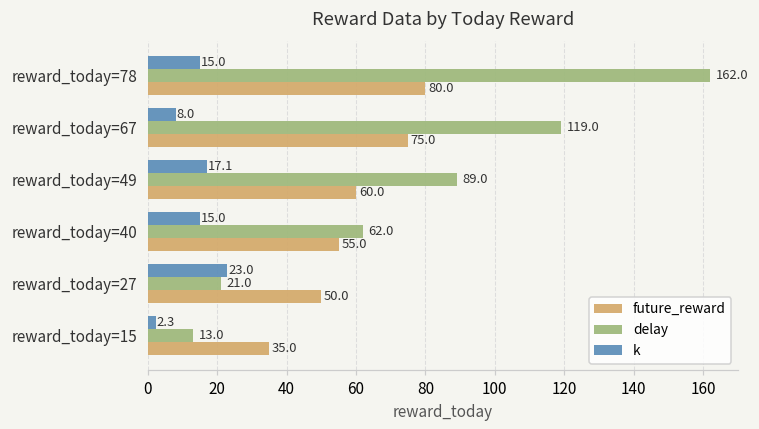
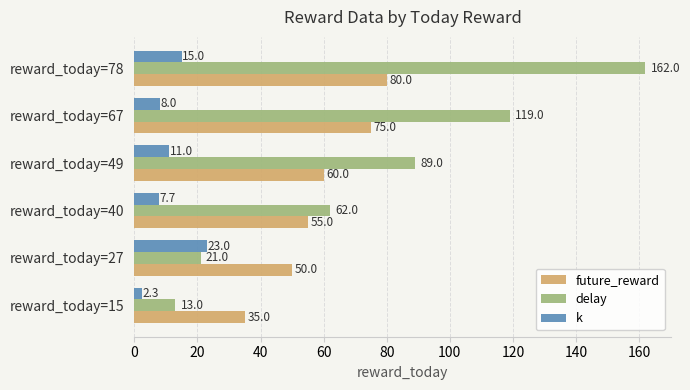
k, reward_today=49: 17.1 -> 11.0
k, reward_today=40: 15.0 -> 7.7
